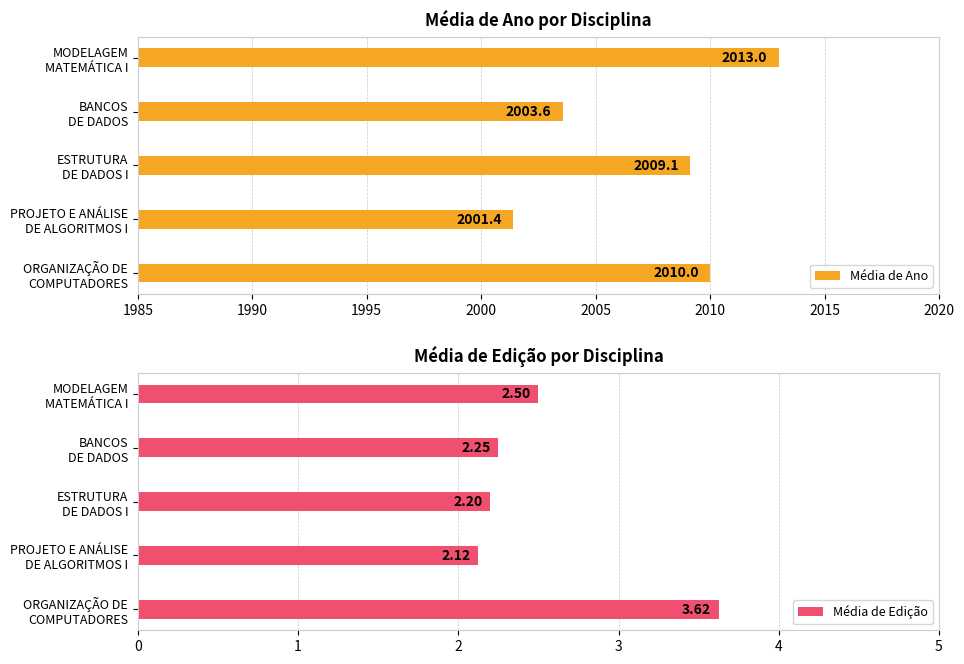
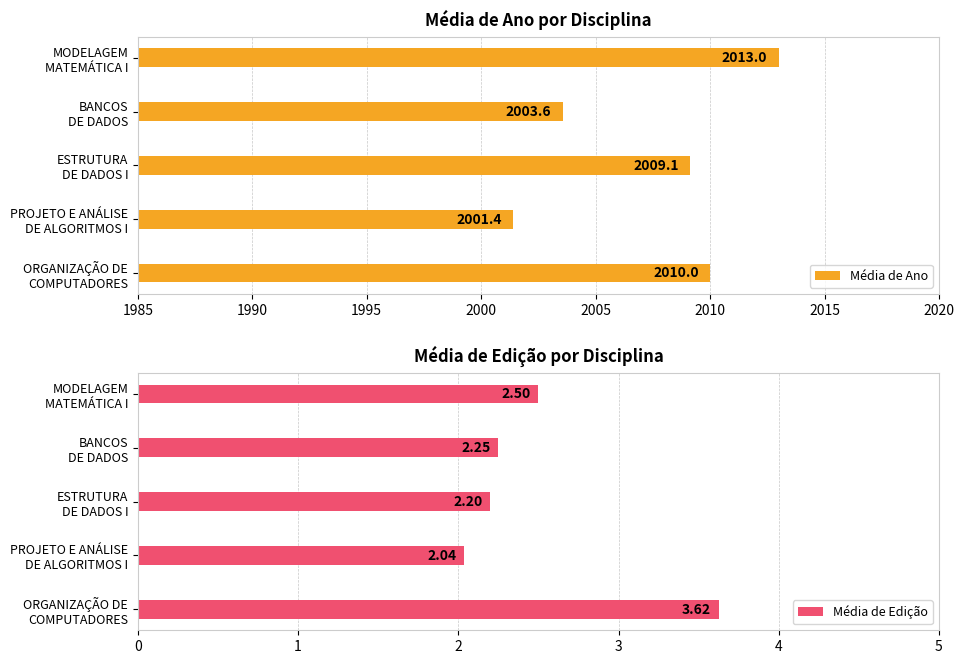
Média de Edição por Disciplina, PROJETO E ANÁLISE DE ALGORITMOS I: 2.12 -> 2.04
